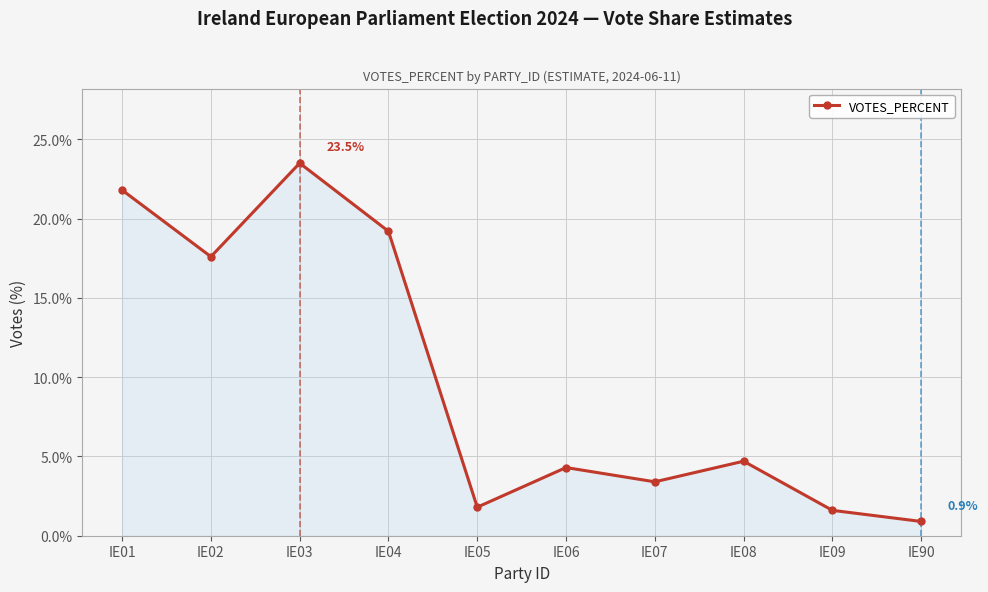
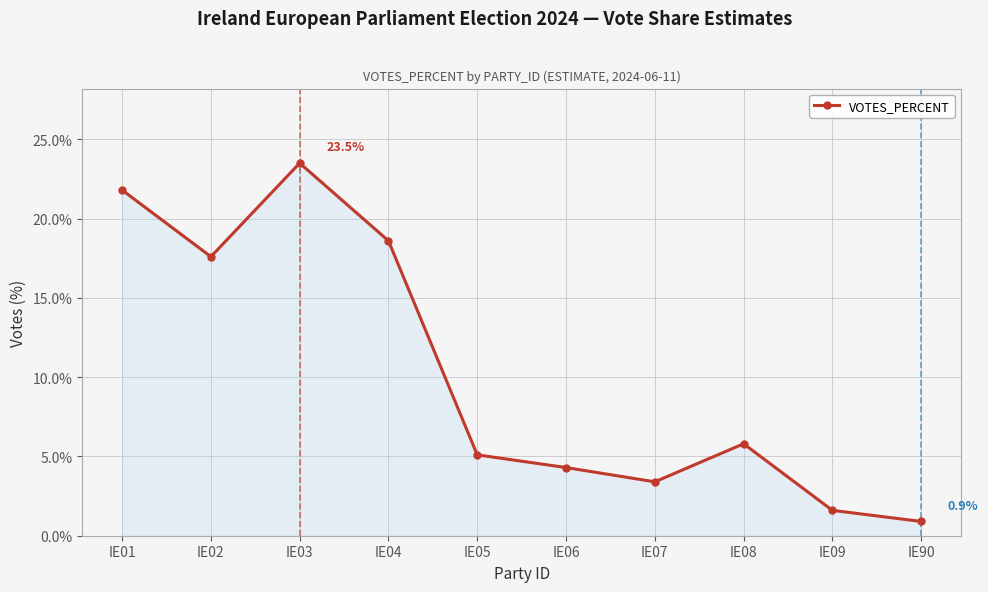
IE04: 19.2% -> 18.6%
IE05: 1.8% -> 5.1%
IE08: 4.7% -> 5.8%
